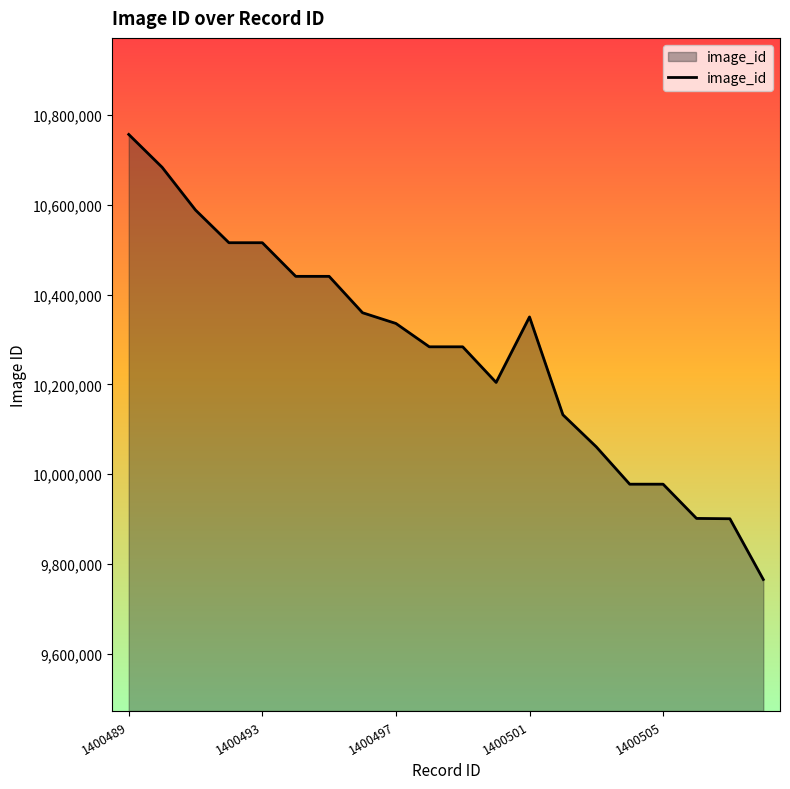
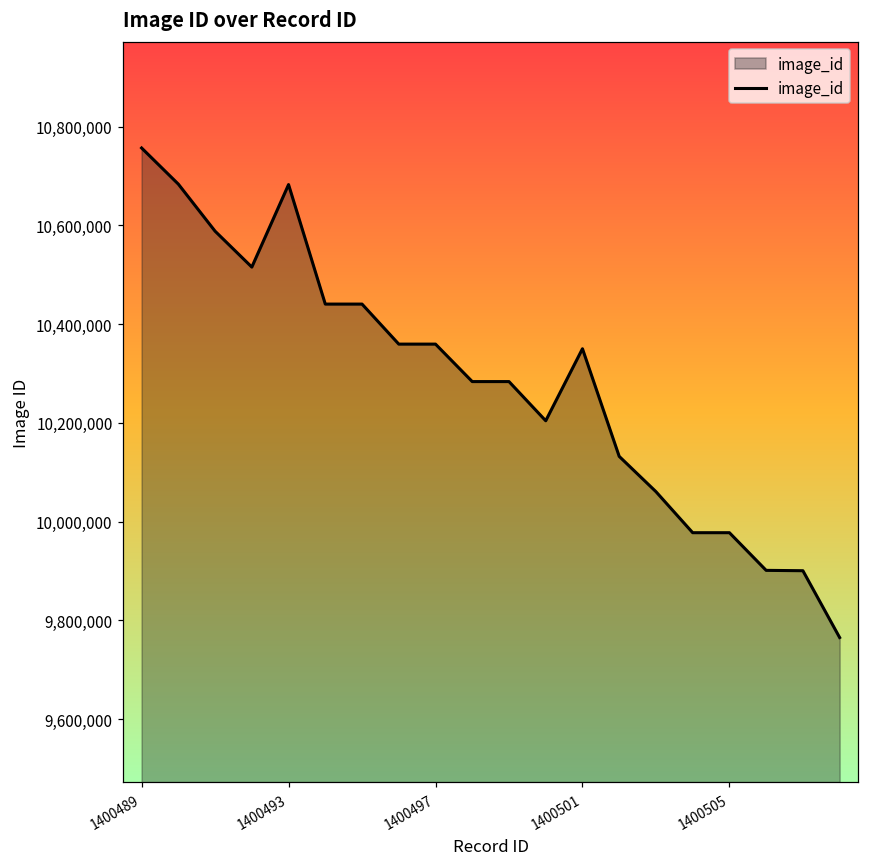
1400493: 10,520,000 -> 10,680,000
1400497: 10,340,000 -> 10,360,000
